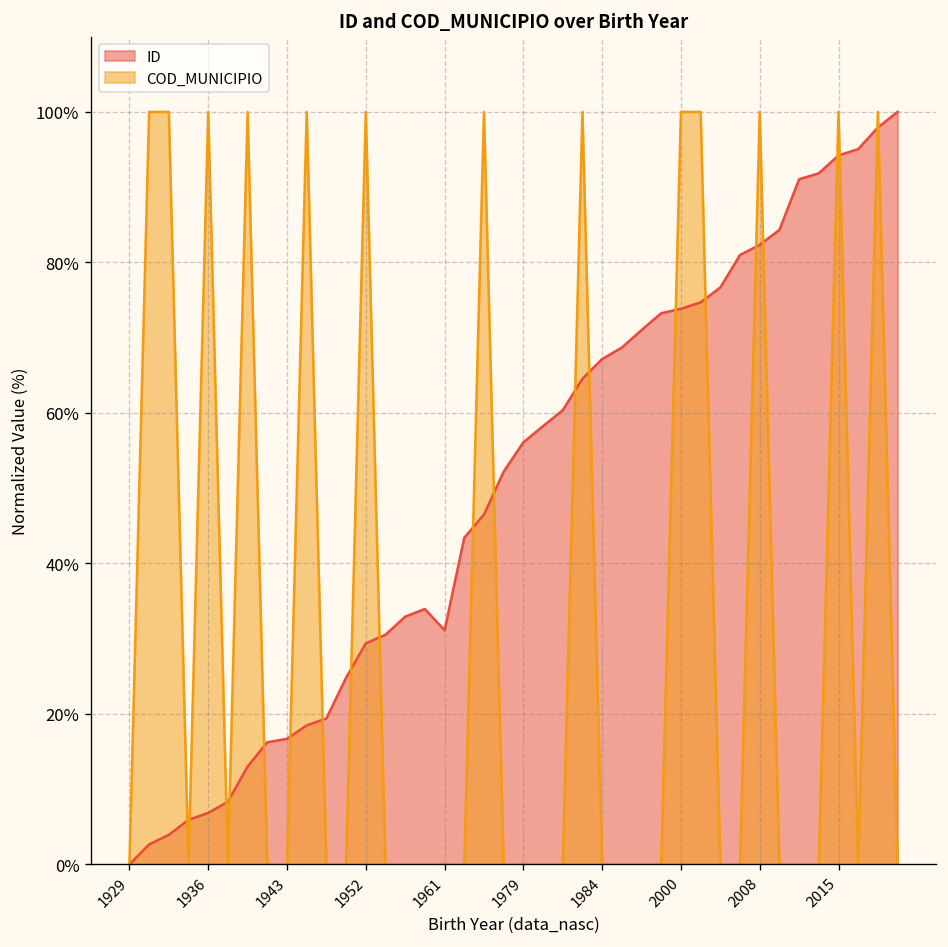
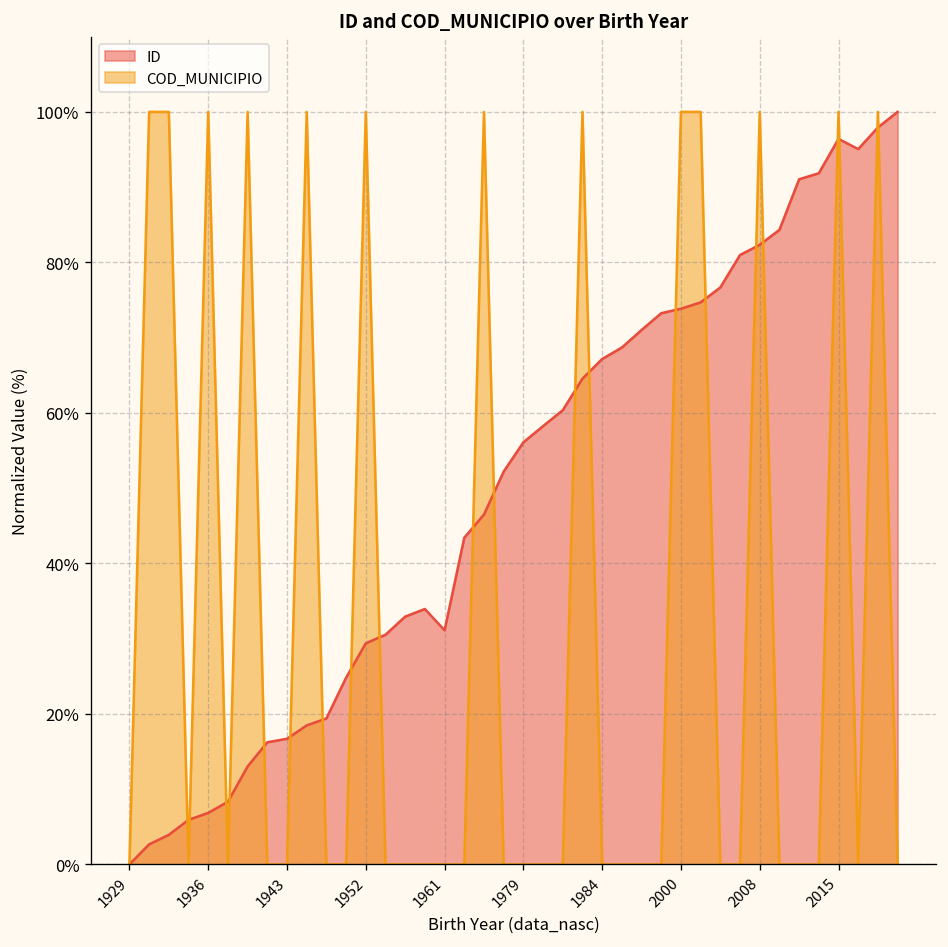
ID, 2015: 94% -> 96%
